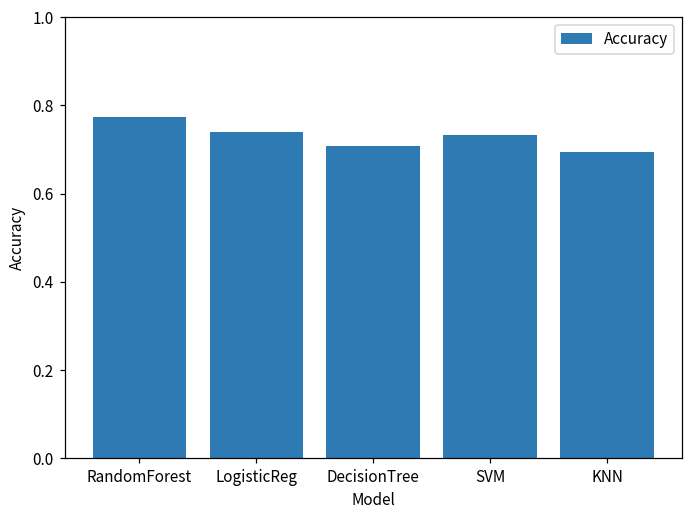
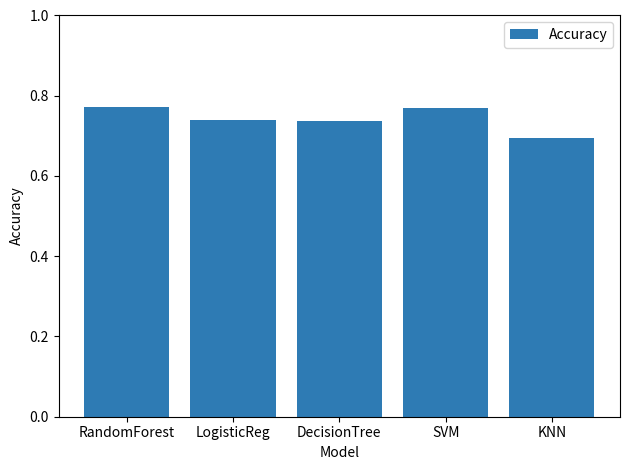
DecisionTree: 0.71 -> 0.74
SVM: 0.73 -> 0.77
